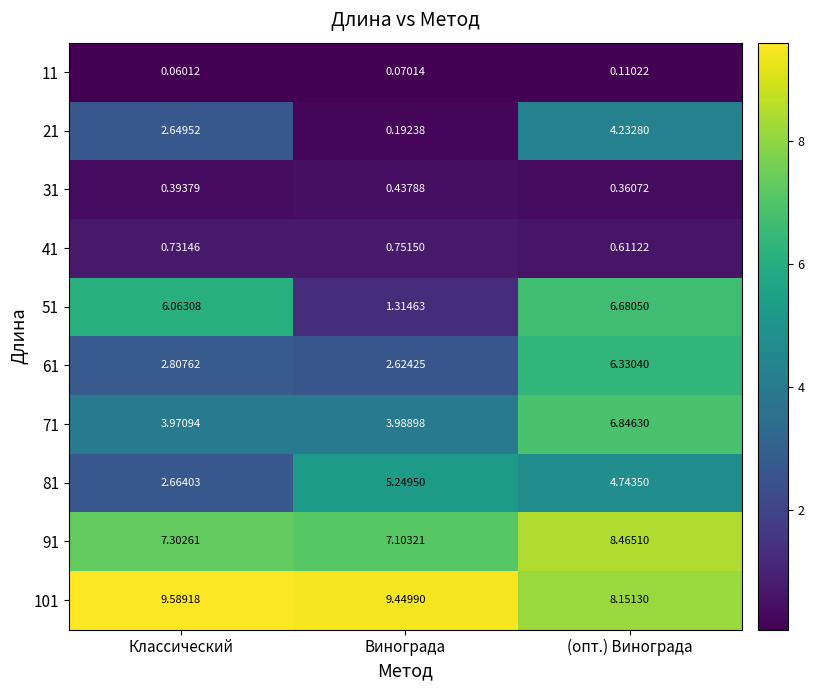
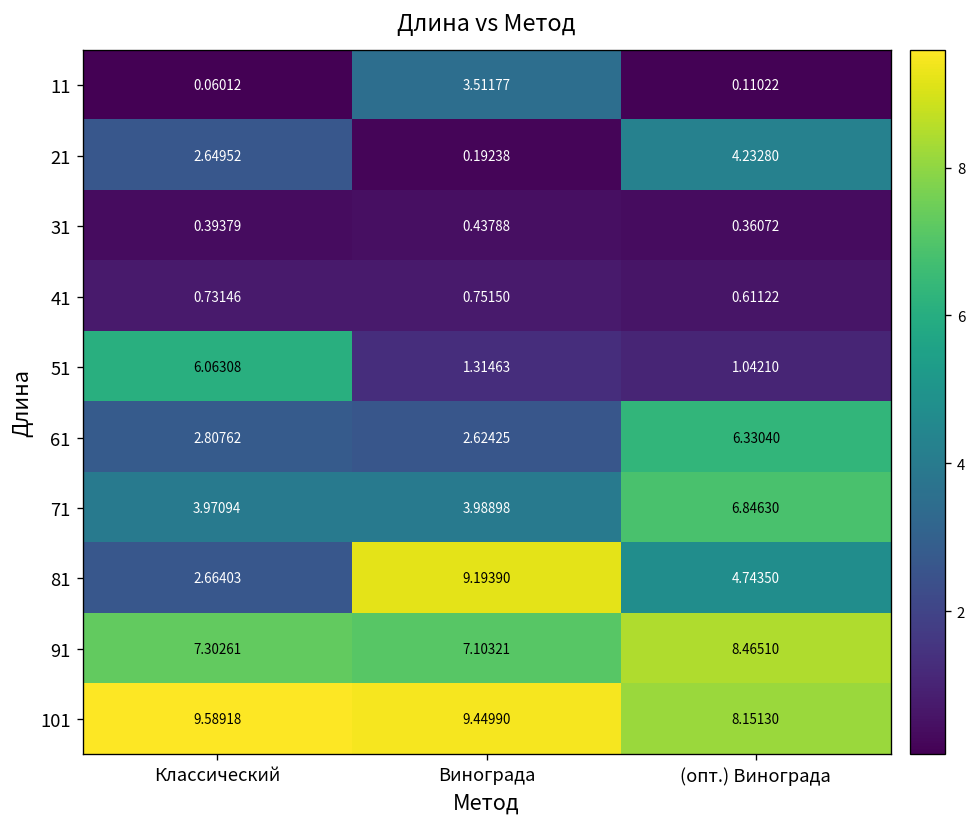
11, Винограда: 0.07014 -> 3.51177
51, (опт.) Винограда: 6.68050 -> 1.04210
81, Винограда: 5.24950 -> 9.19390
